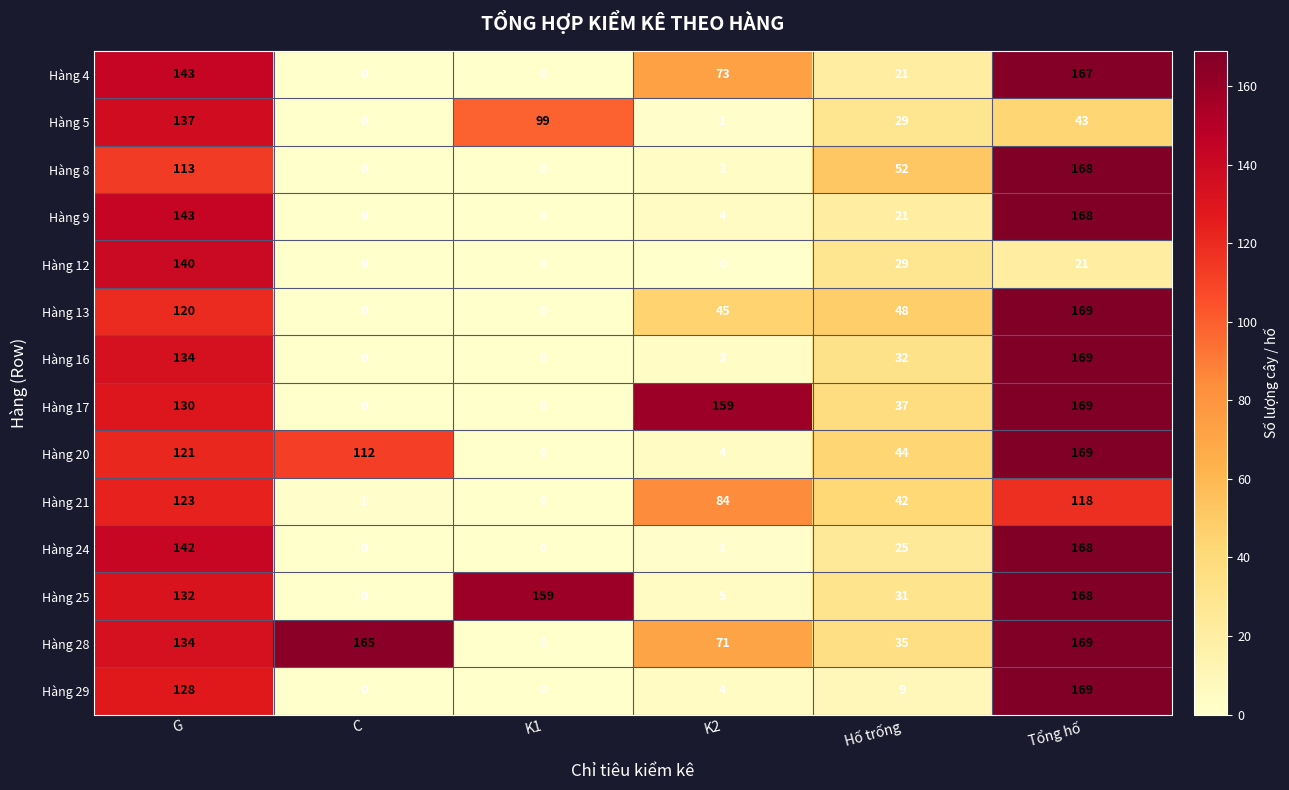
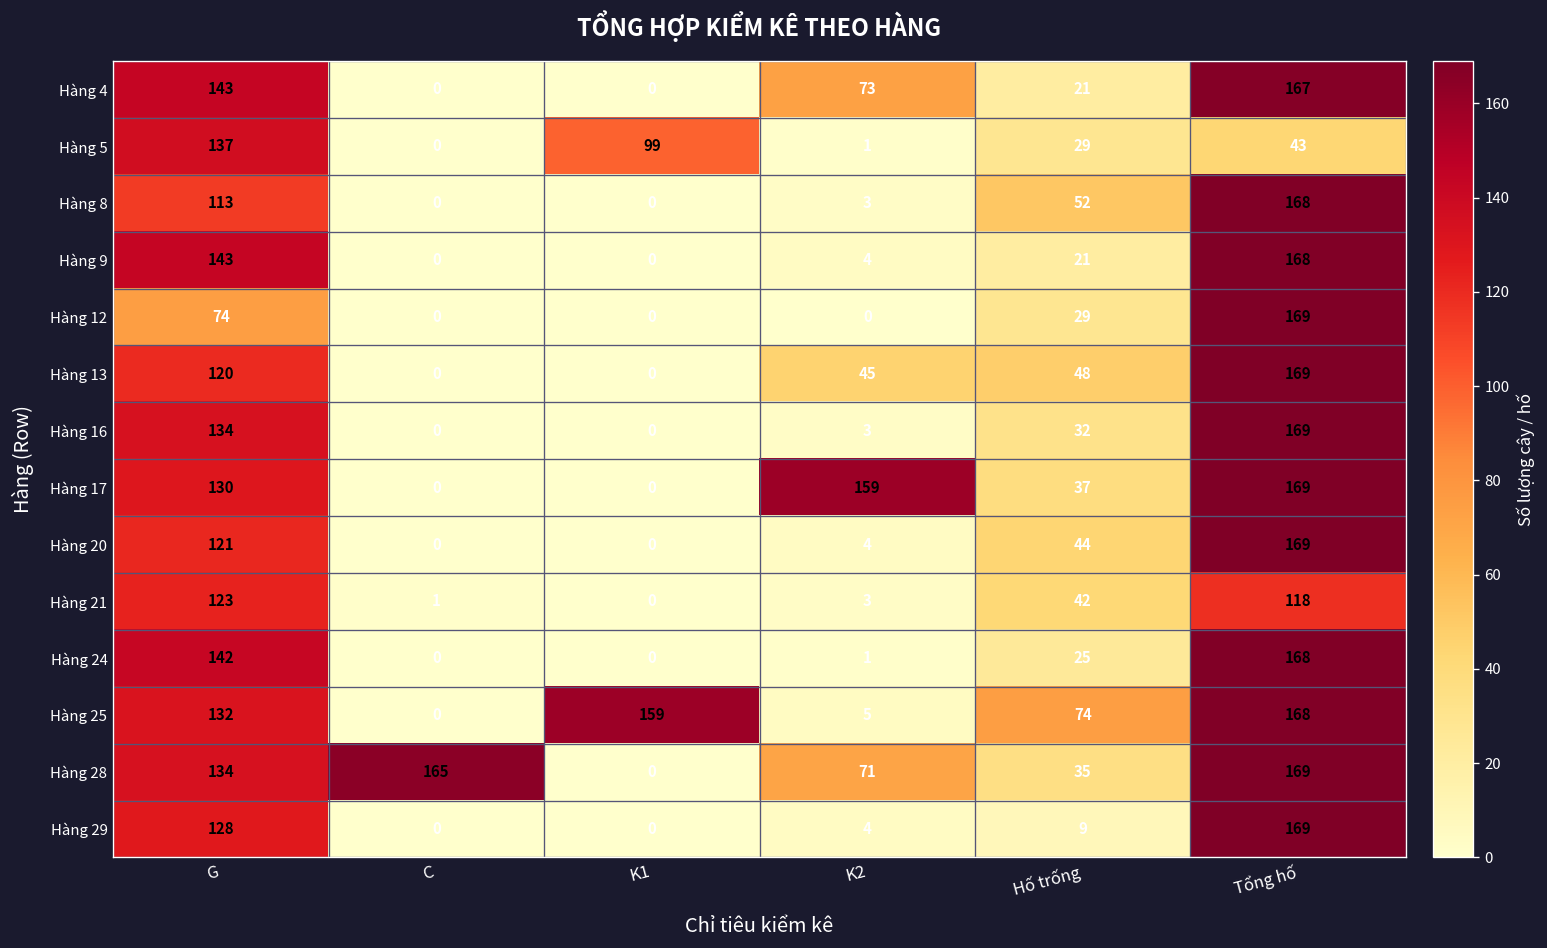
Hàng 12, G: 140 -> 74
Hàng 12, Tổng hố: 21 -> 169
Hàng 20, C: 112 -> 0
Hàng 21, K2: 84 -> 3
Hàng 25, Hố trống: 31 -> 74
